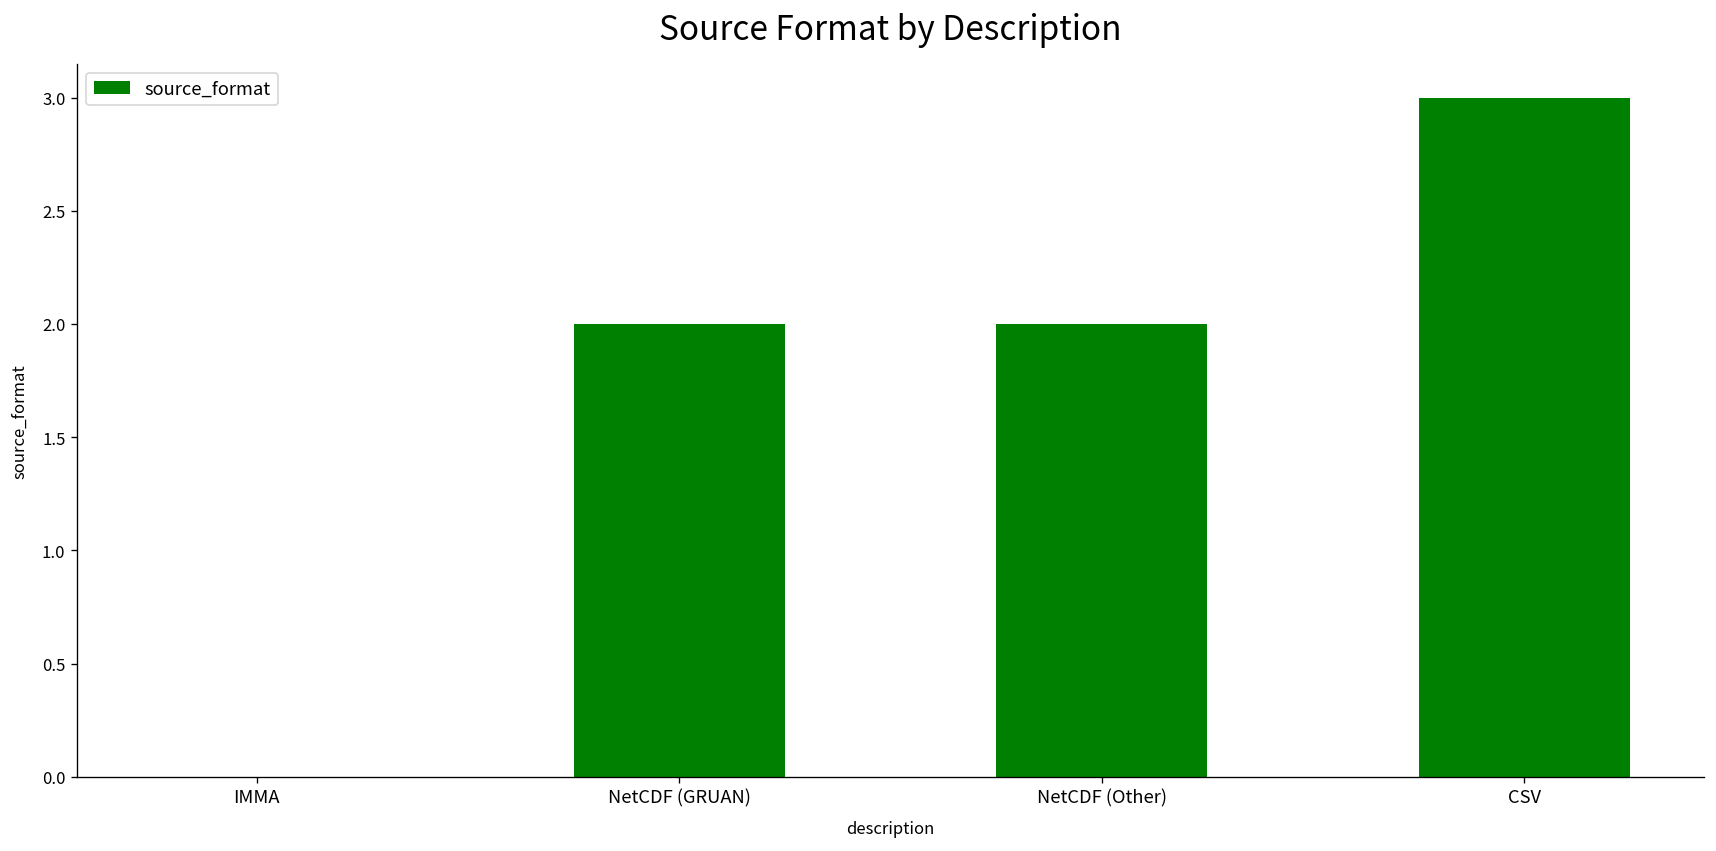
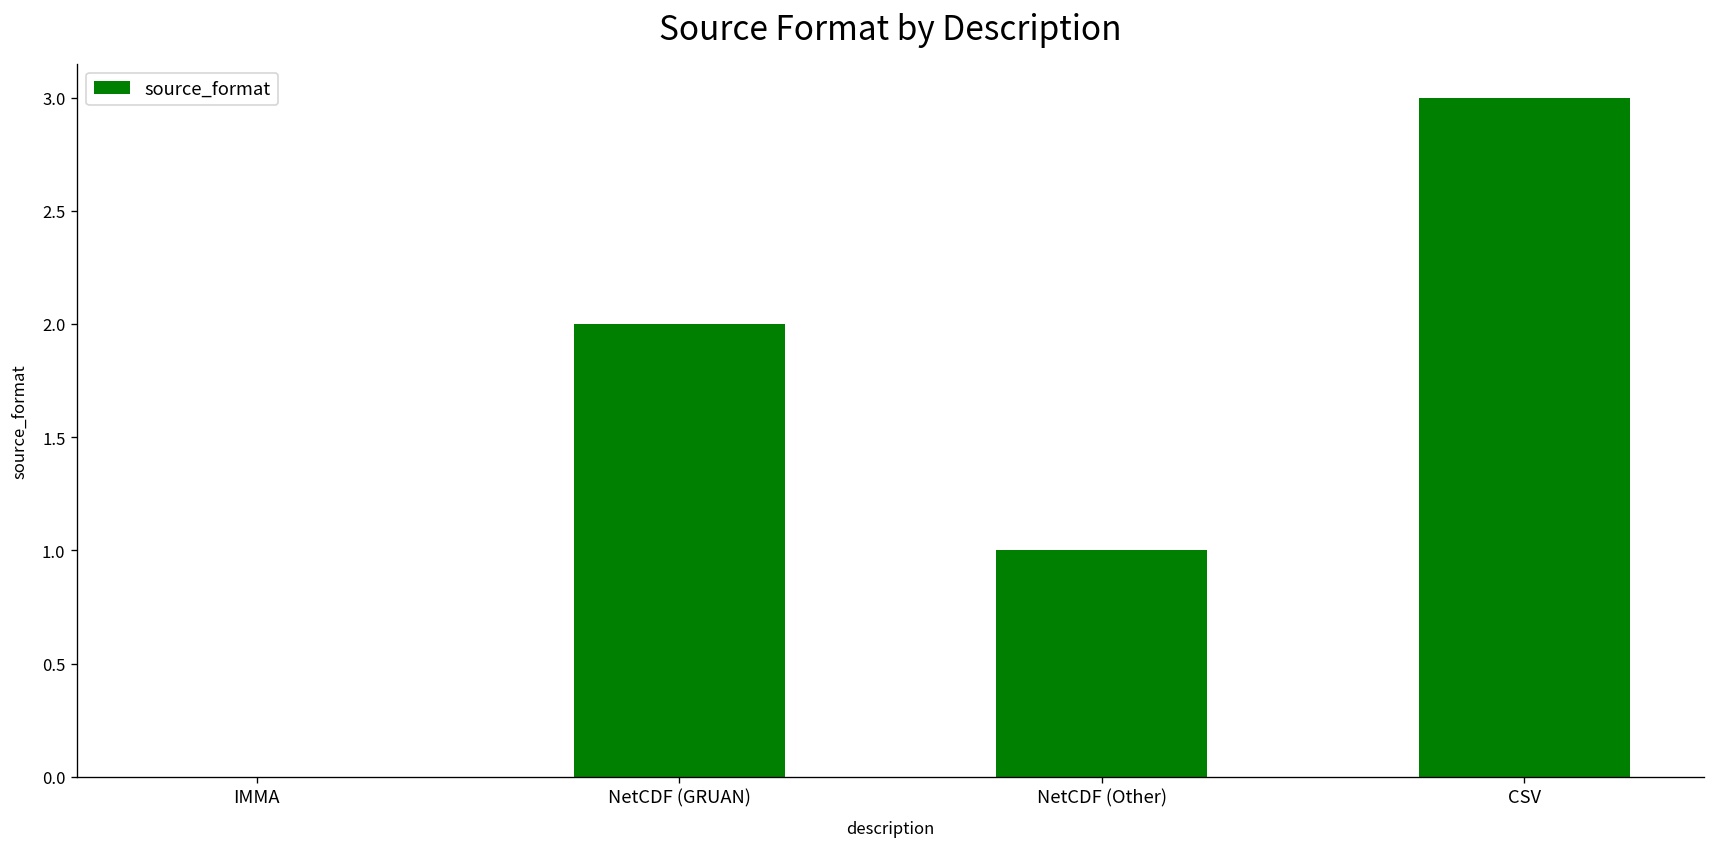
NetCDF (Other): 2 -> 1
